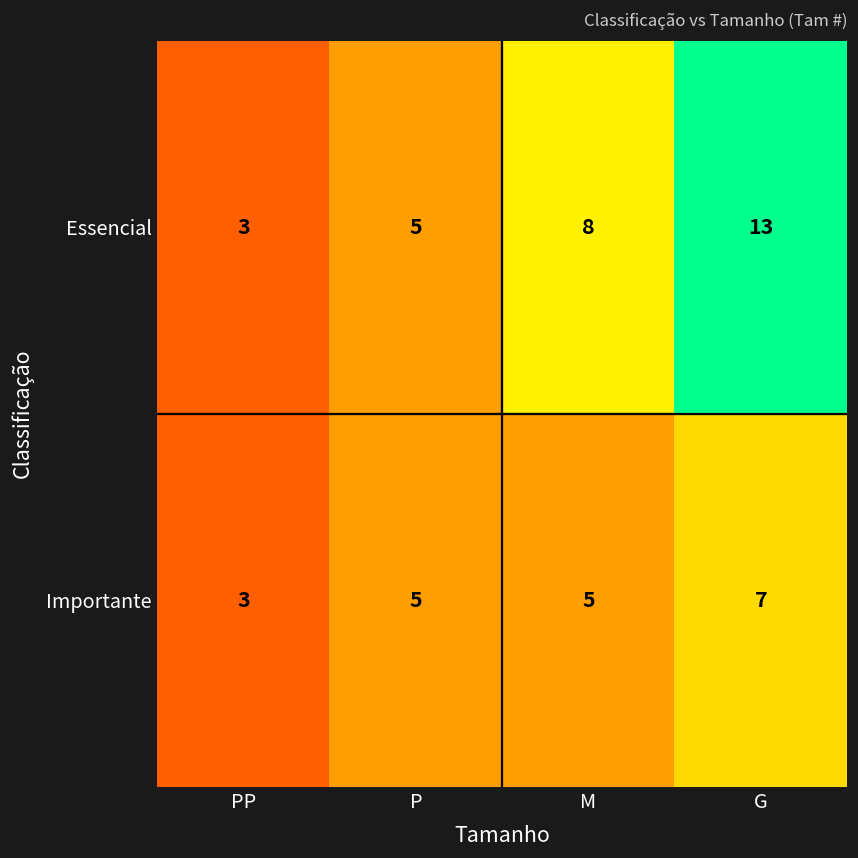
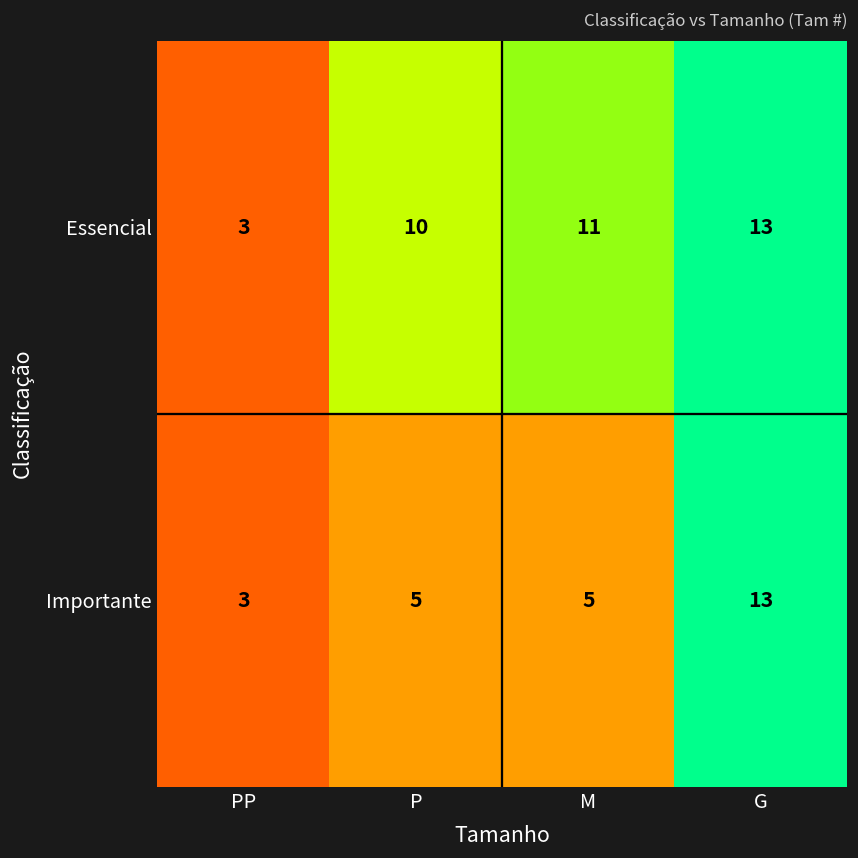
Essencial, P: 5 -> 10
Essencial, M: 8 -> 11
Importante, G: 7 -> 13
